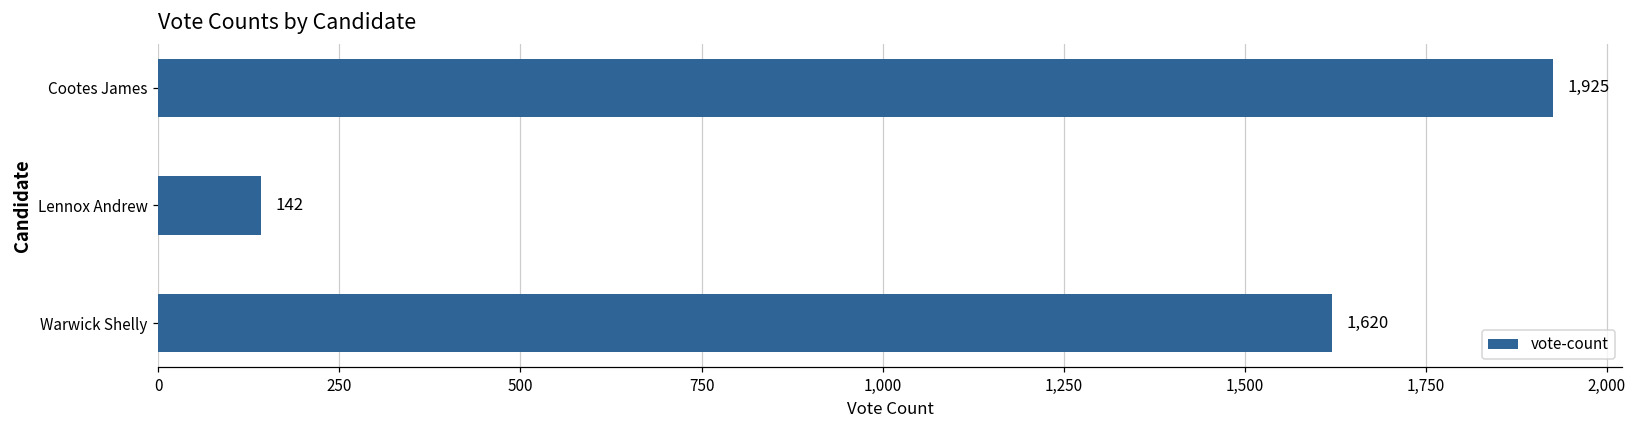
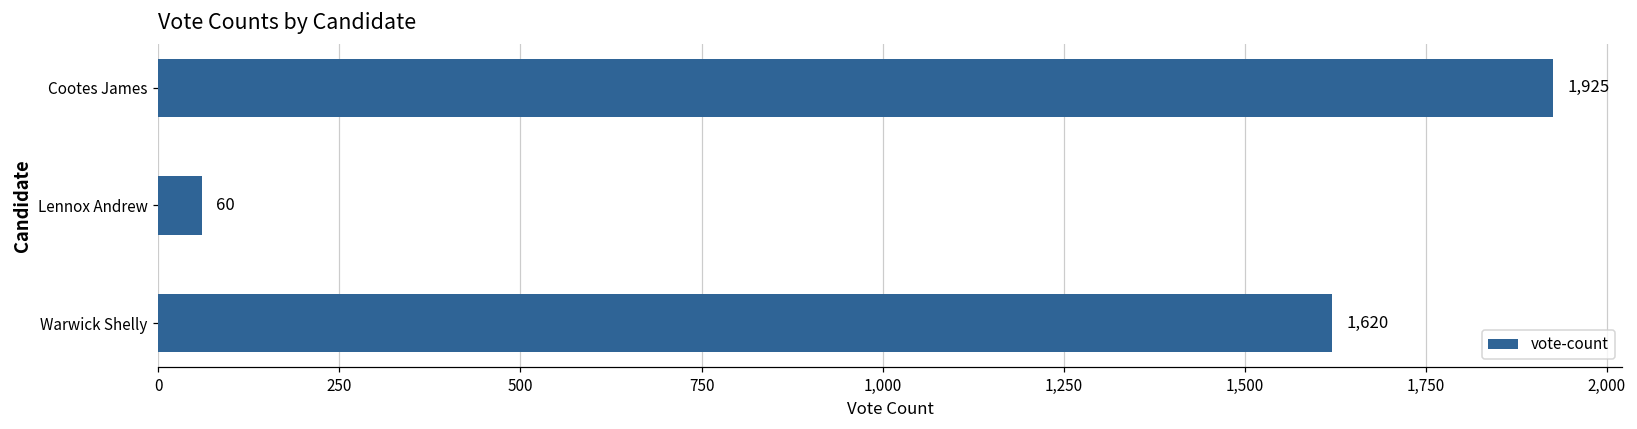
Lennox Andrew: 142 -> 60
